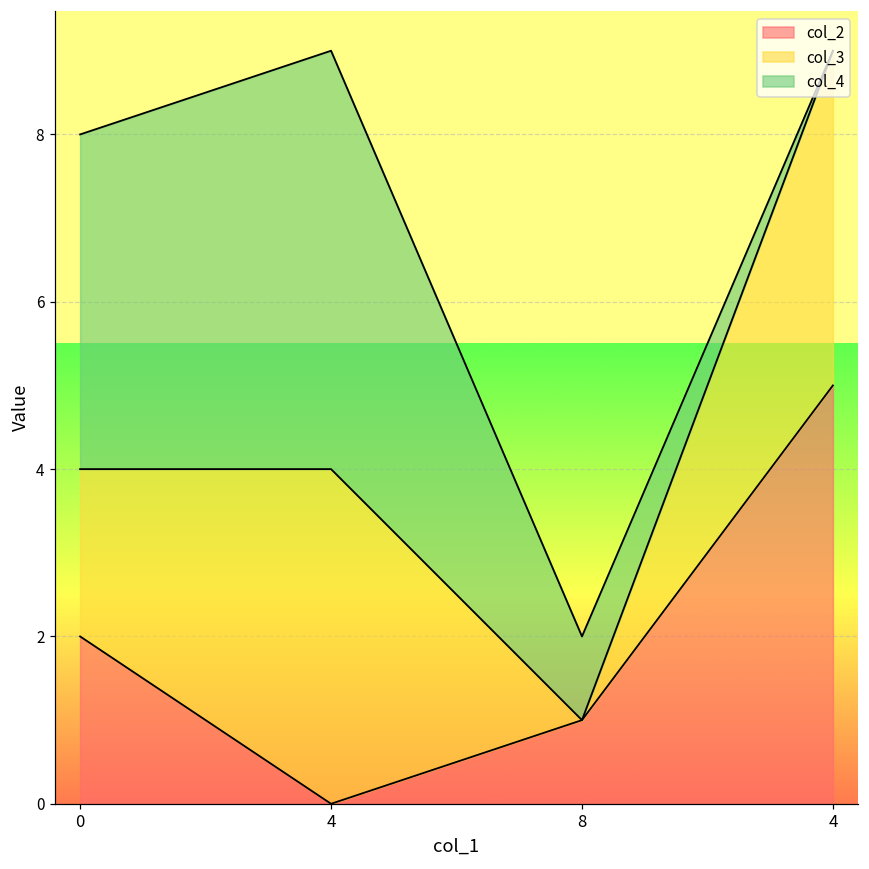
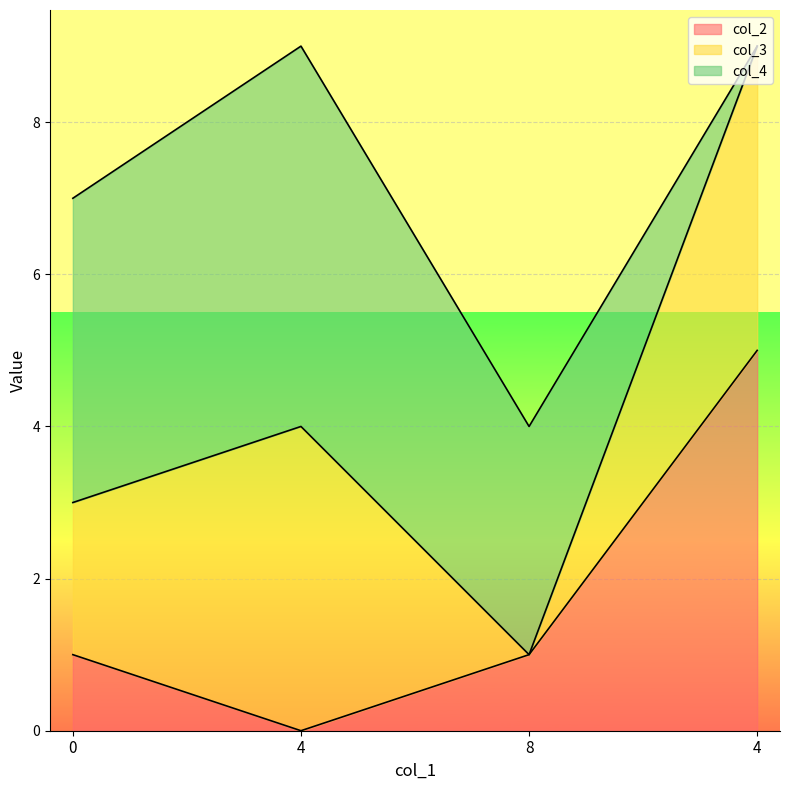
col_2, 0: 2 -> 1
col_4, 8: 1 -> 3
